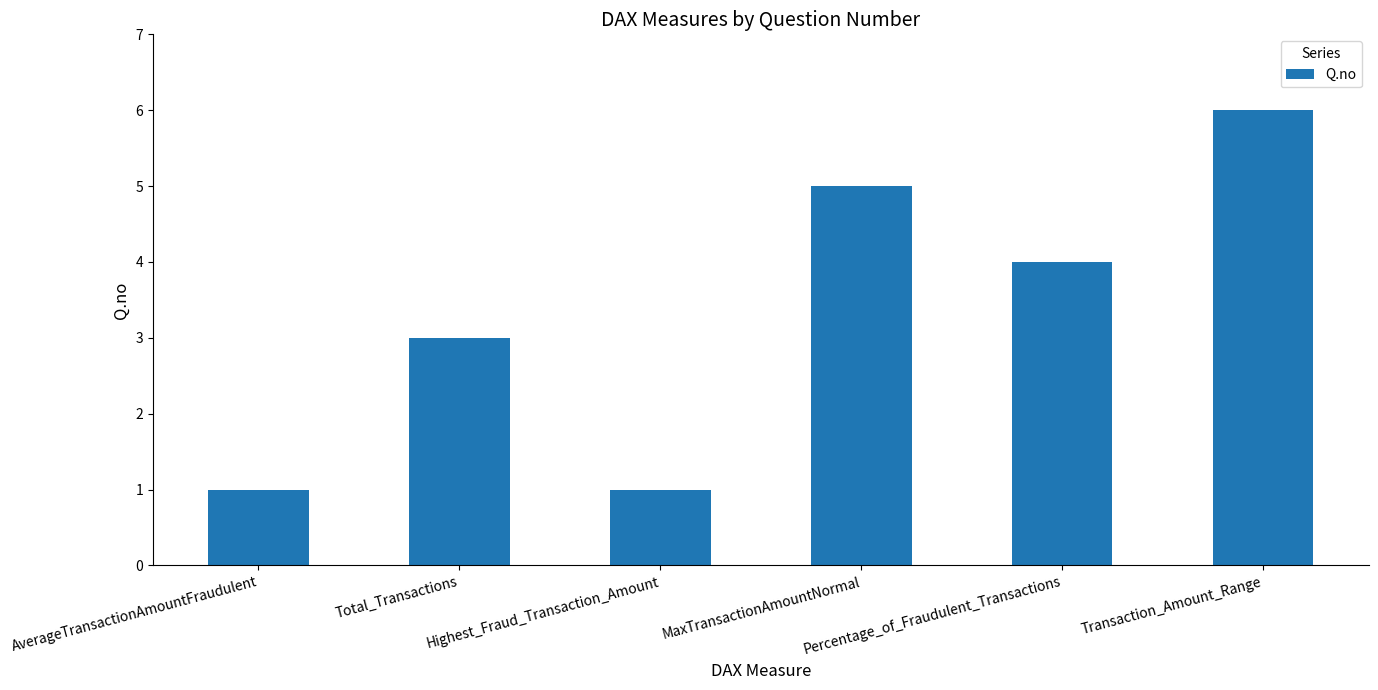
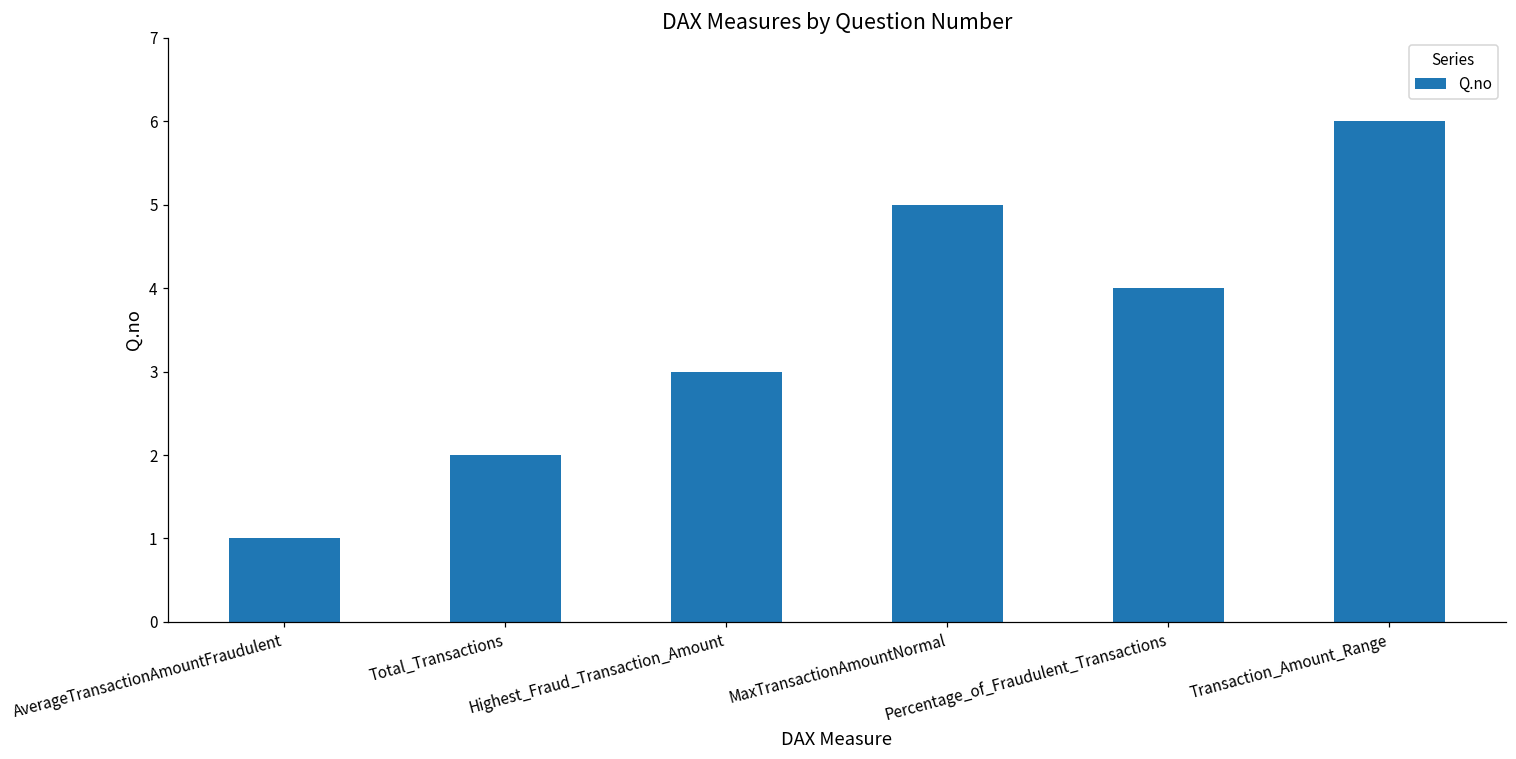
Total_Transactions: 3 -> 2
Highest_Fraud_Transaction_Amount: 1 -> 3
